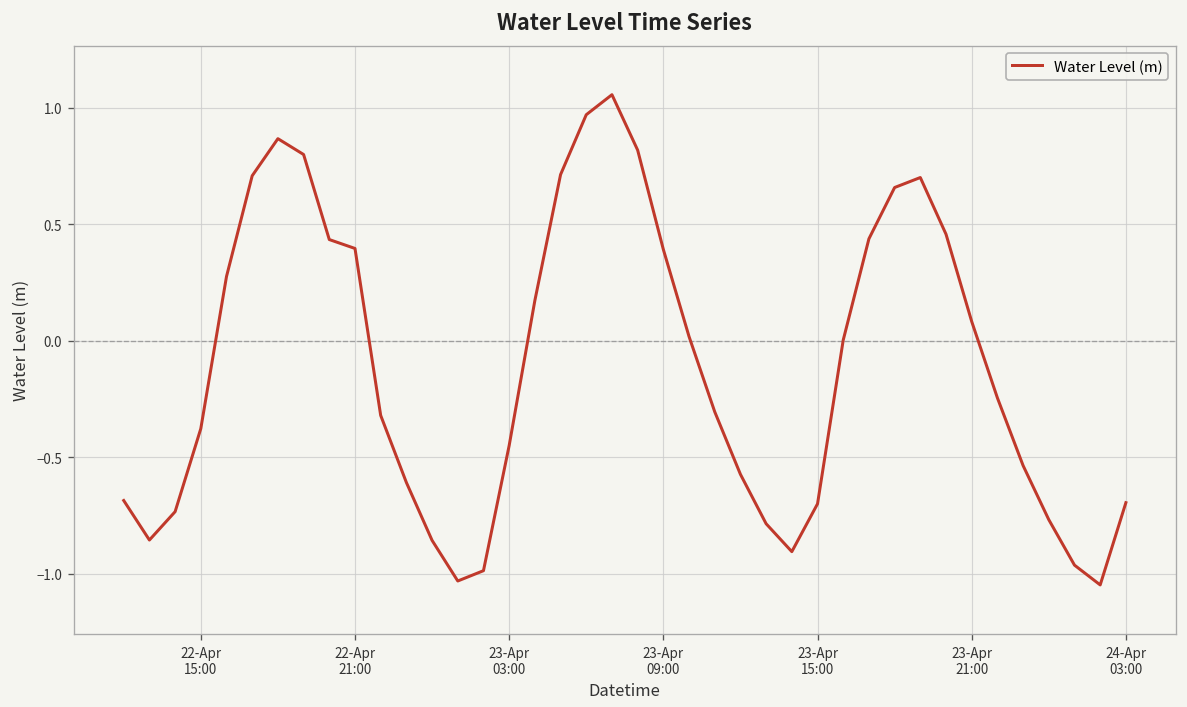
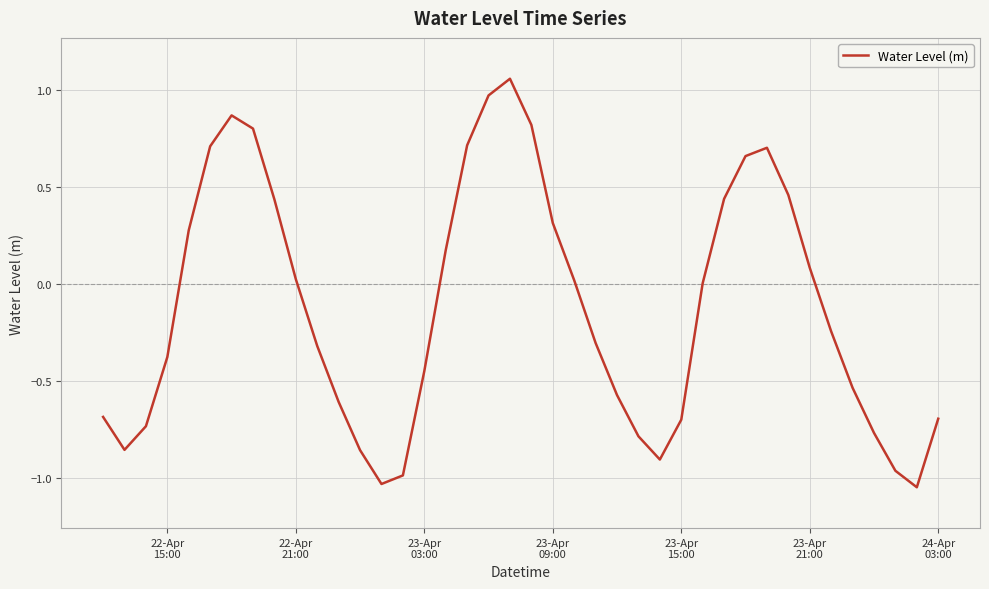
22-Apr 21:00: 0.40 -> 0.02
23-Apr 09:00: 0.39 -> 0.31
